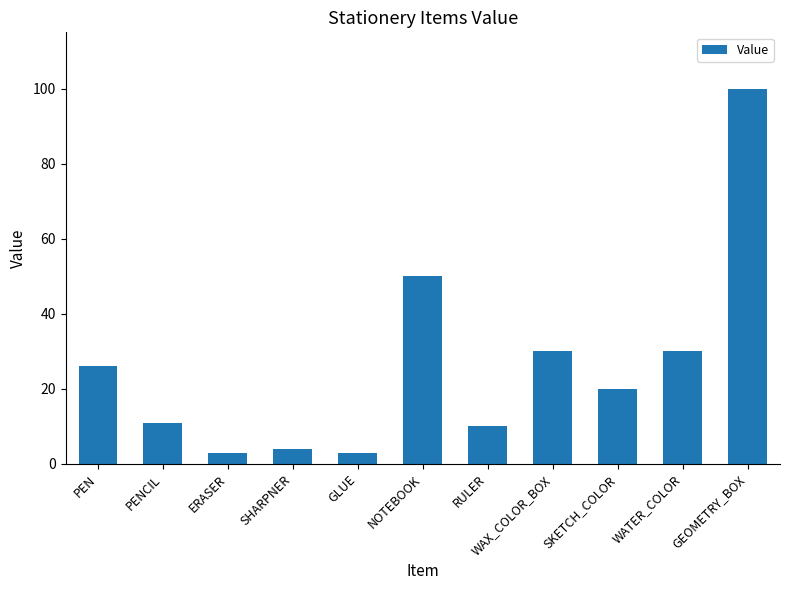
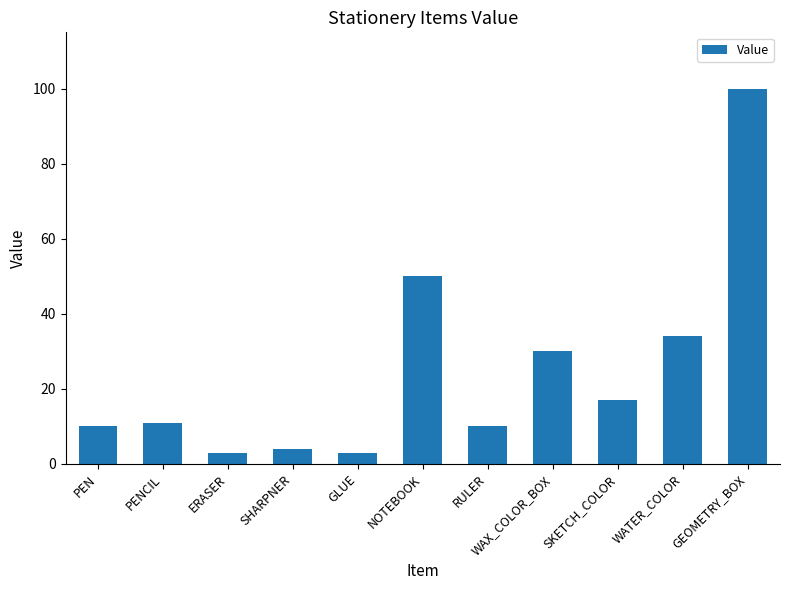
PEN: 26 -> 10
SKETCH_COLOR: 20 -> 17
WATER_COLOR: 30 -> 34
